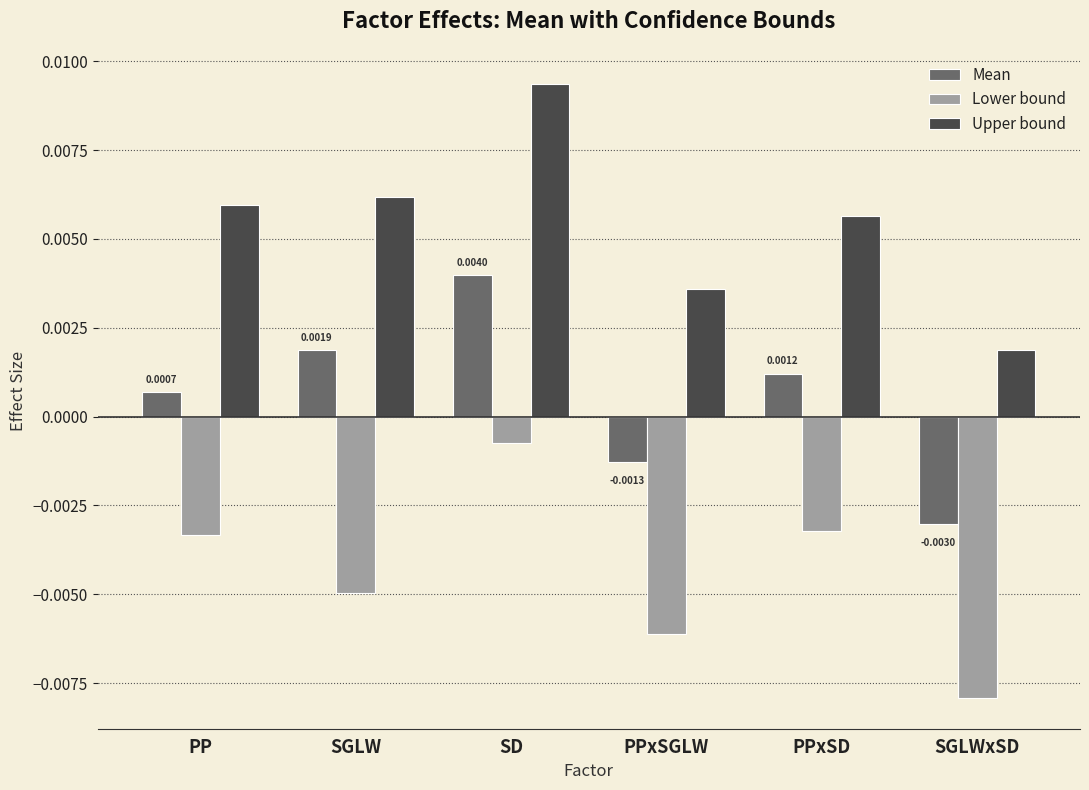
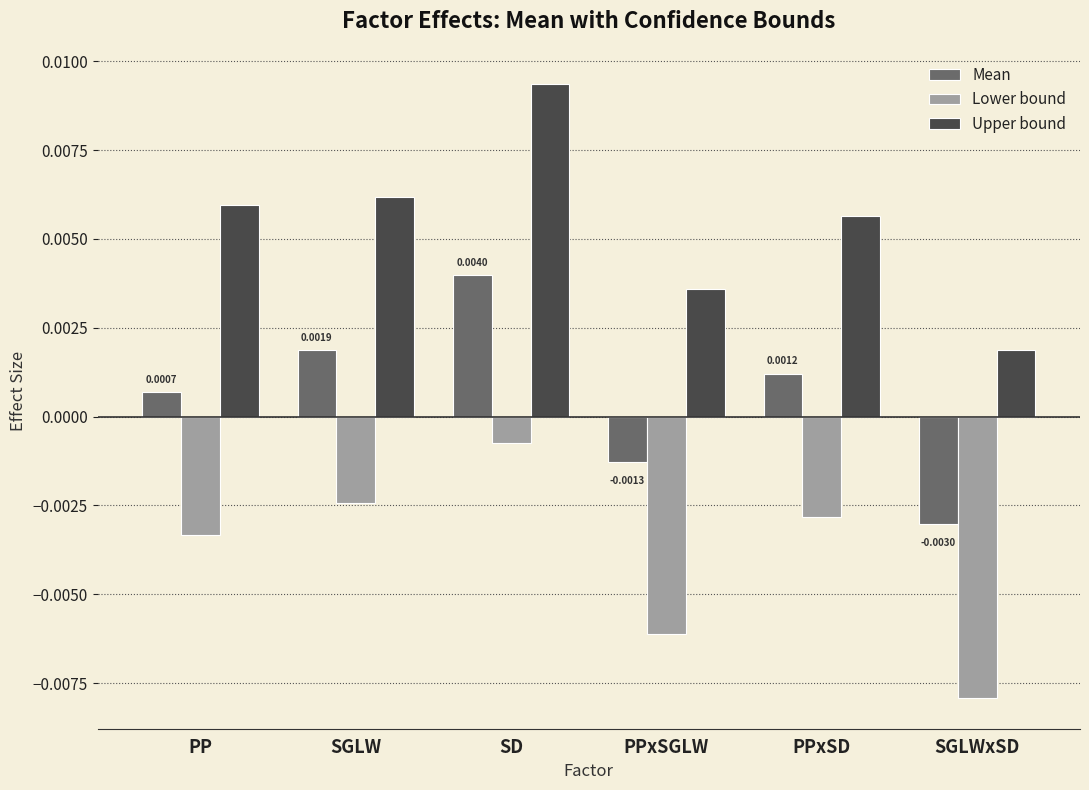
Lower bound, SGLW: -0.0050 -> -0.0024
Lower bound, PPxSD: -0.0032 -> -0.0028
